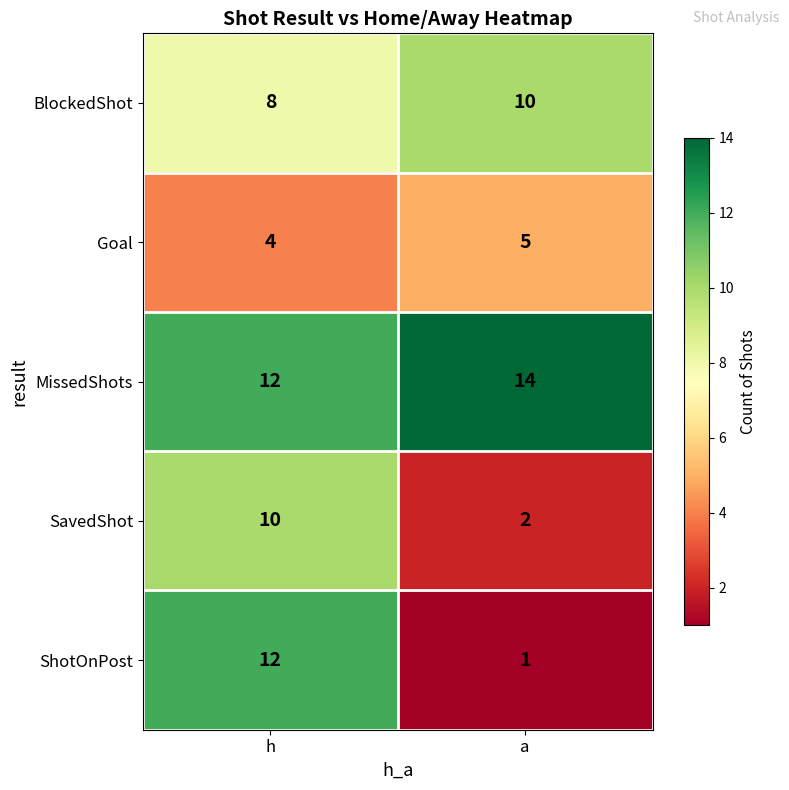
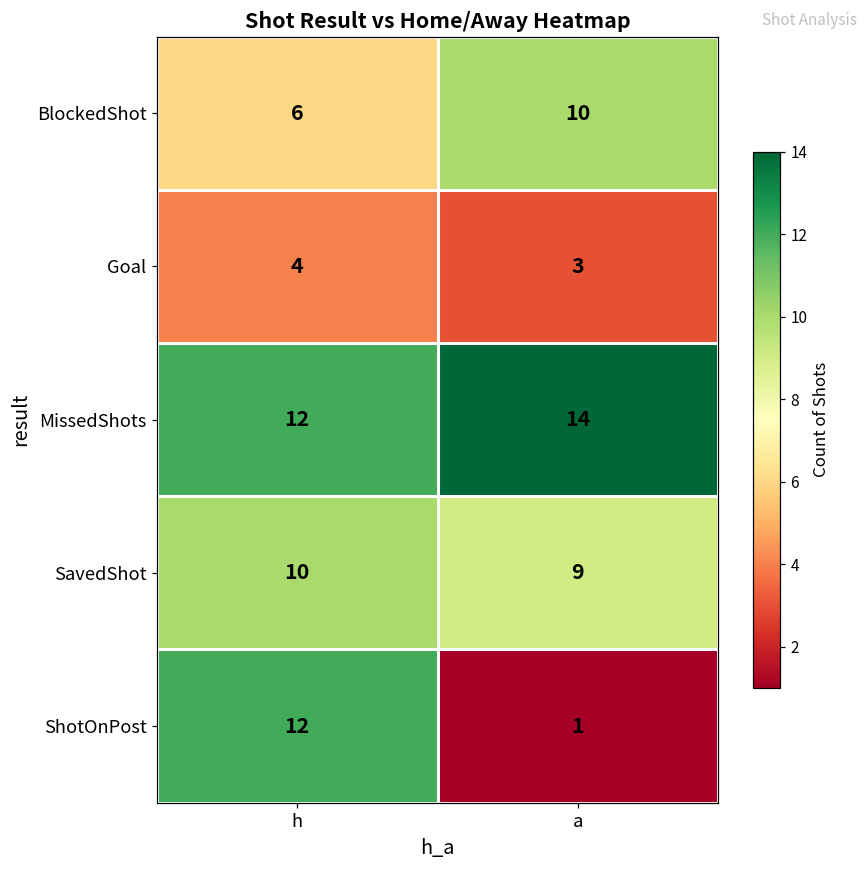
BlockedShot, h: 8 -> 6
Goal, a: 5 -> 3
SavedShot, a: 2 -> 9
